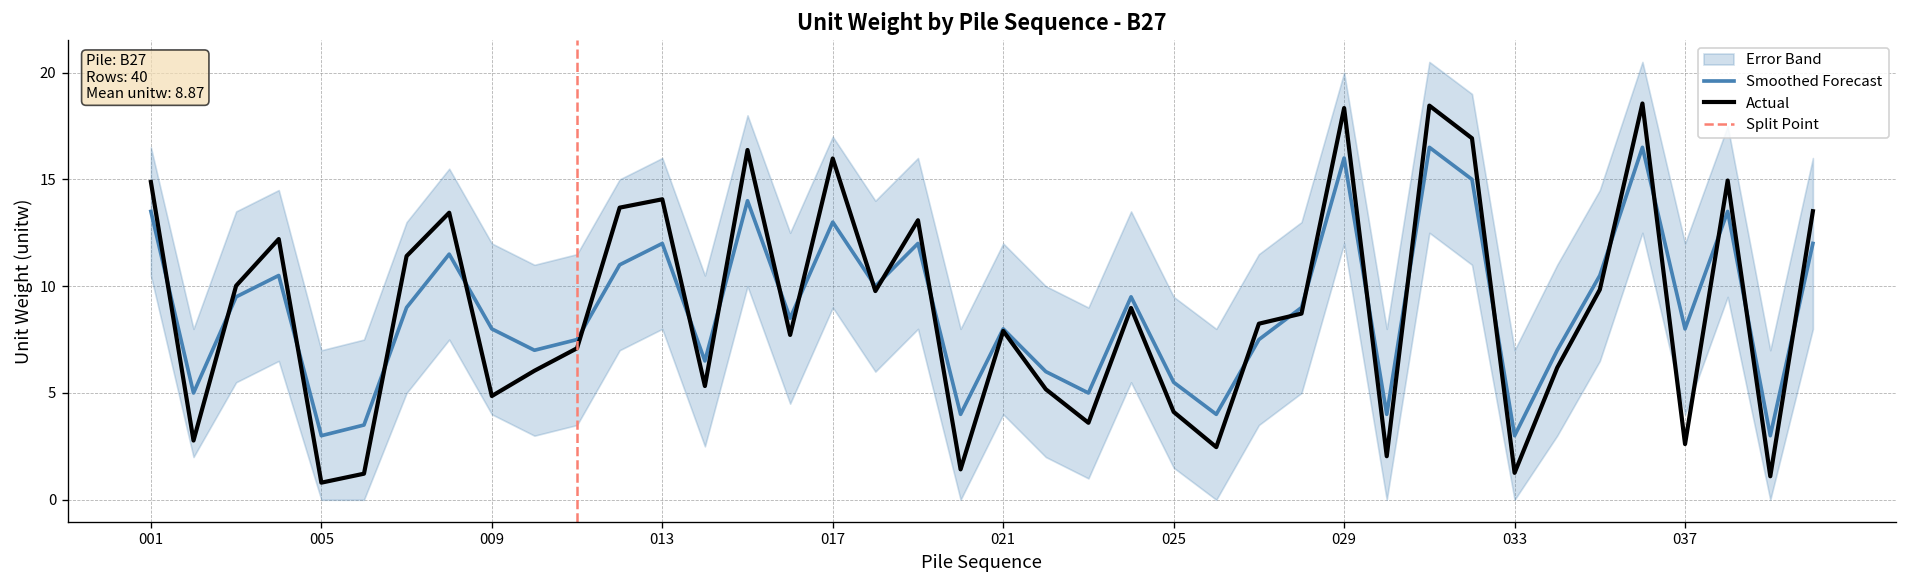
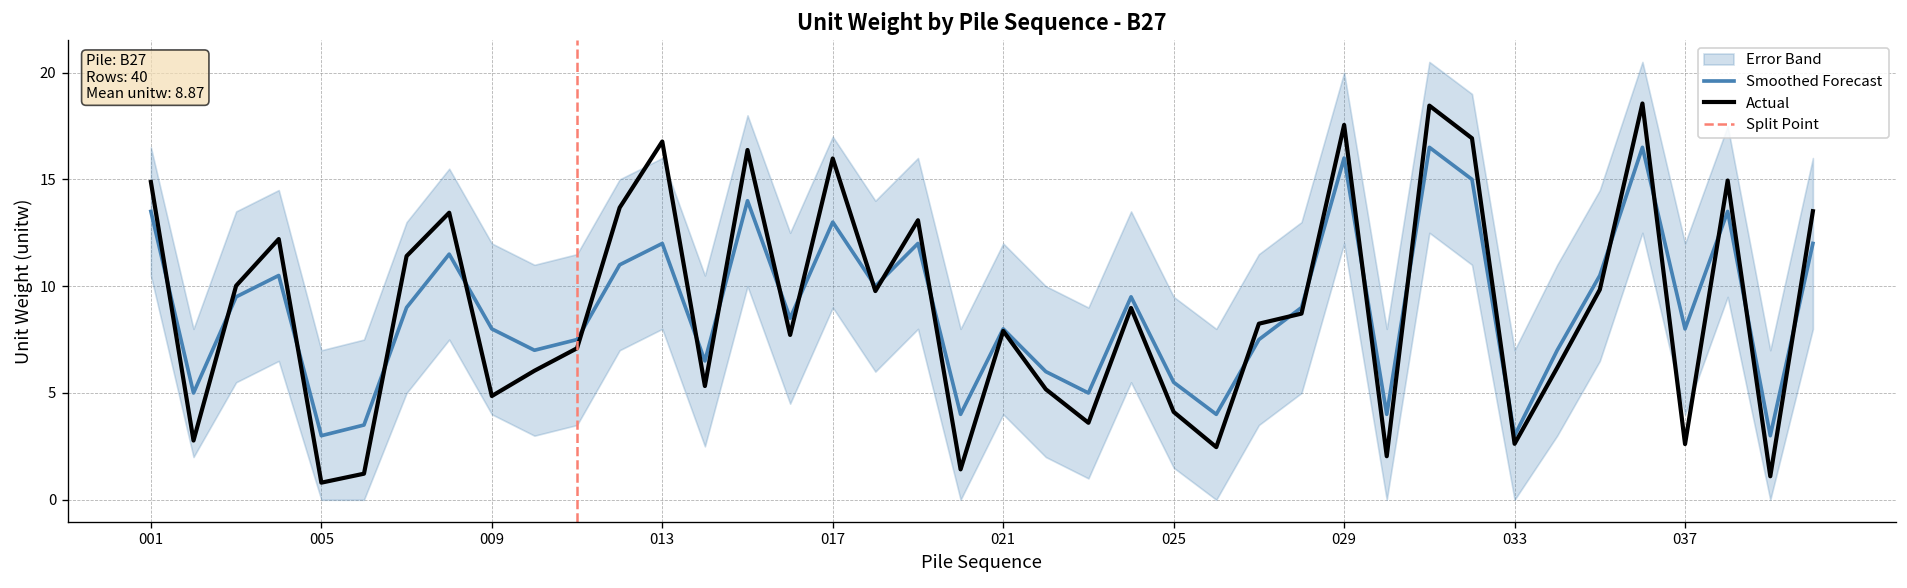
Actual, 013: 14.1 -> 16.8
Actual, 029: 18.3 -> 17.6
Actual, 033: 1.3 -> 2.6
